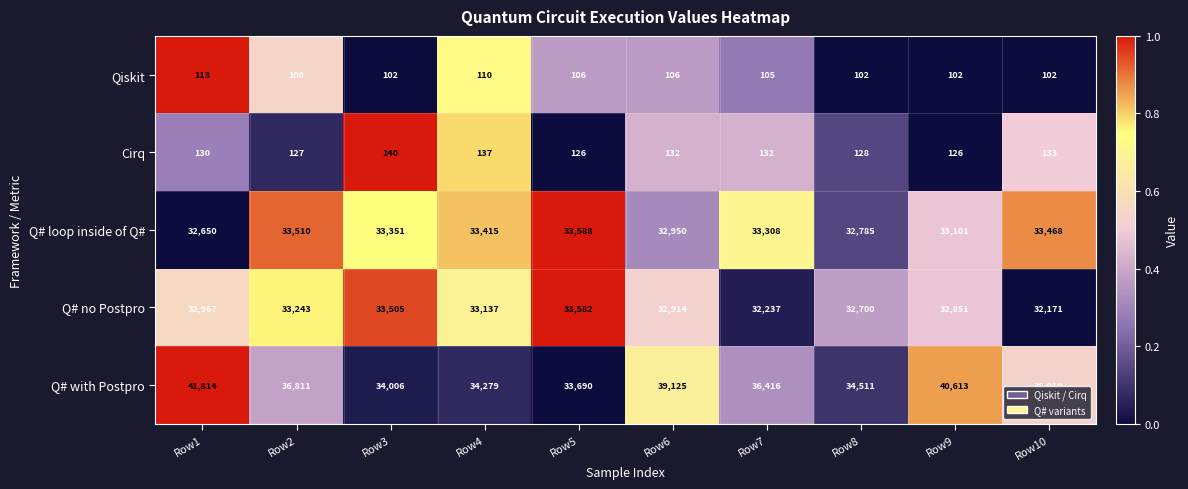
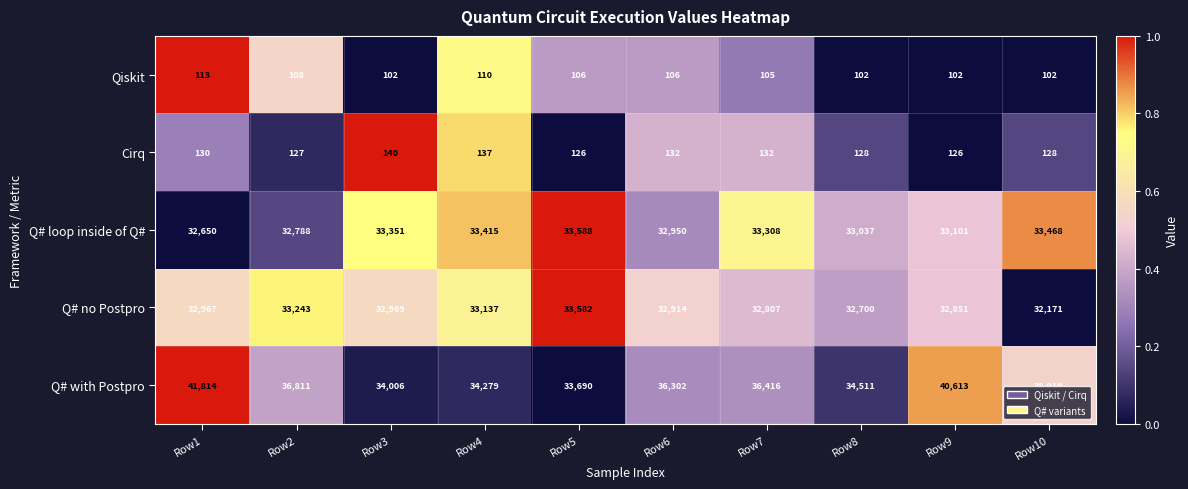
Cirq, Row10: 133 -> 128
Q# loop inside of Q#, Row2: 33,510 -> 32,788
Q# loop inside of Q#, Row8: 32,785 -> 33,037
Q# no Postpro, Row3: 33,505 -> 32,969
Q# no Postpro, Row7: 32,237 -> 32,807
Q# with Postpro, Row6: 39,125 -> 36,302
